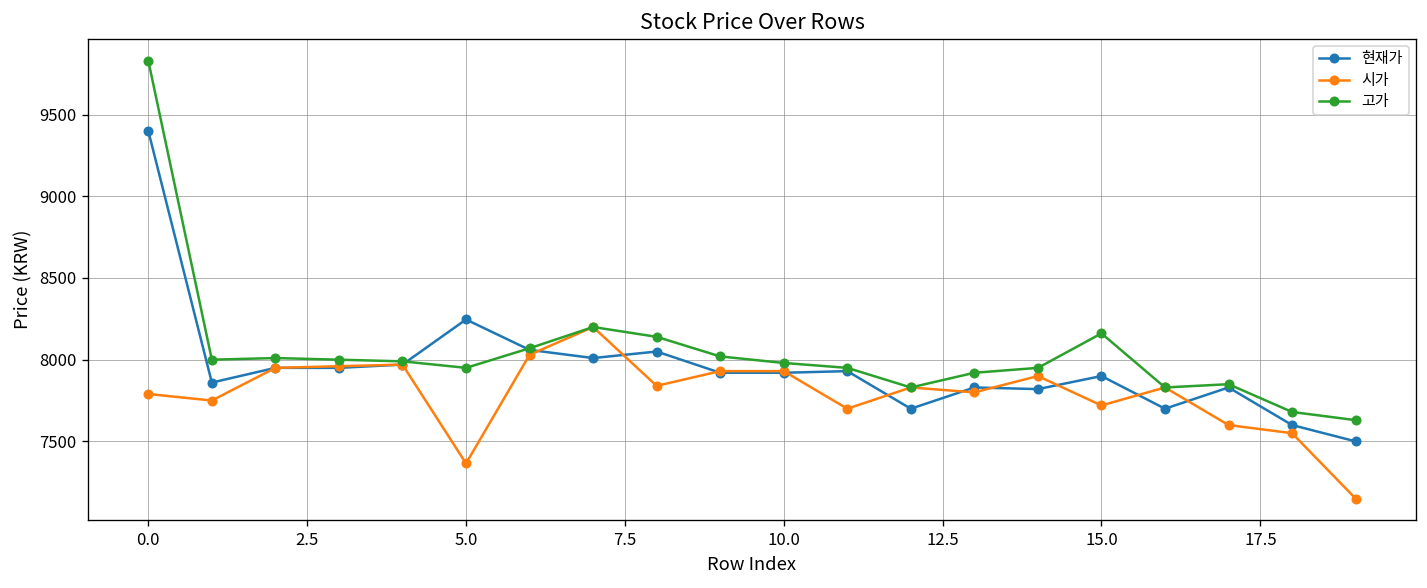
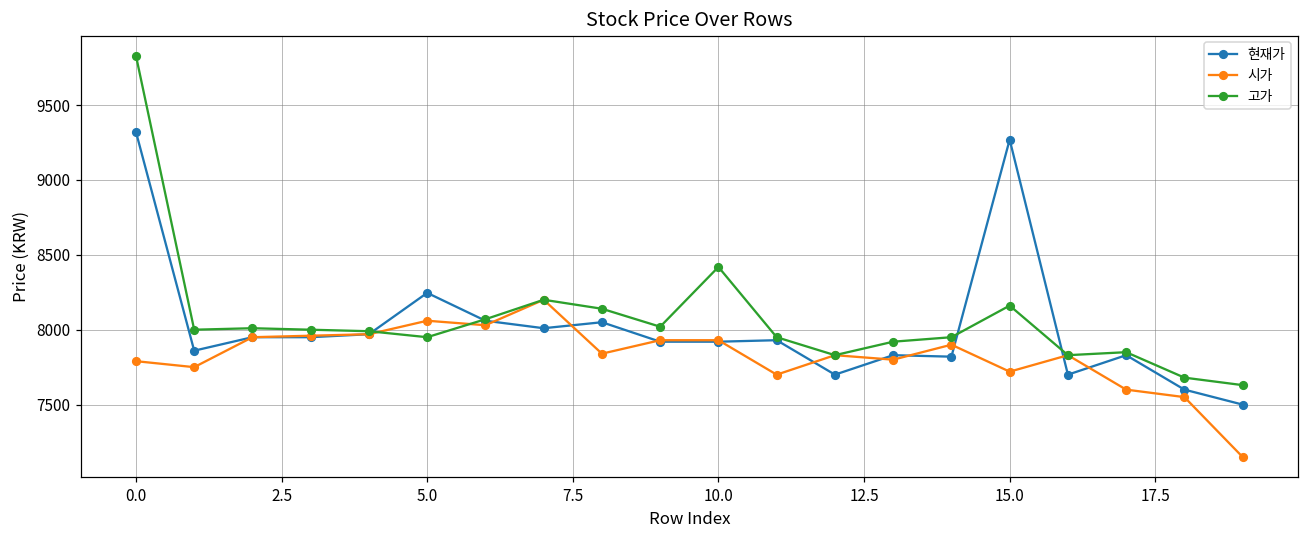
현재가, 0.0: 9400 -> 9320
시가, 5.0: 7370 -> 8060
고가, 10.0: 7980 -> 8420
현재가, 15.0: 7900 -> 9270
